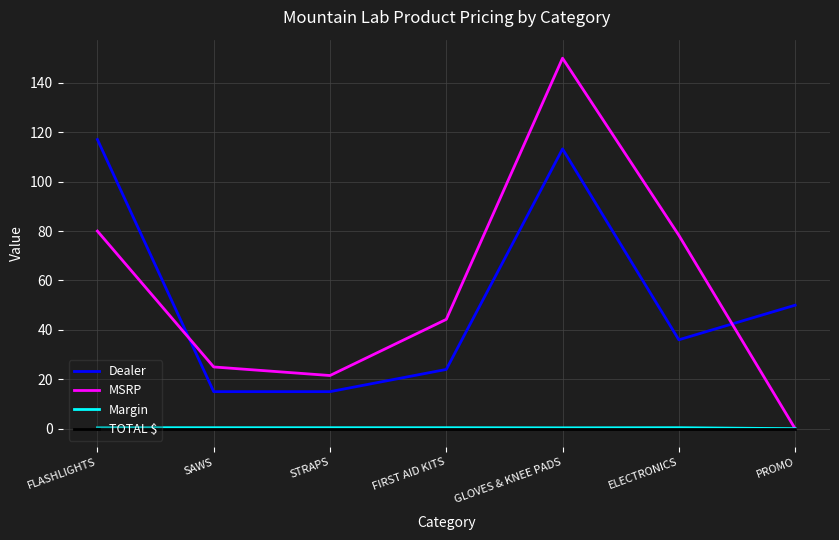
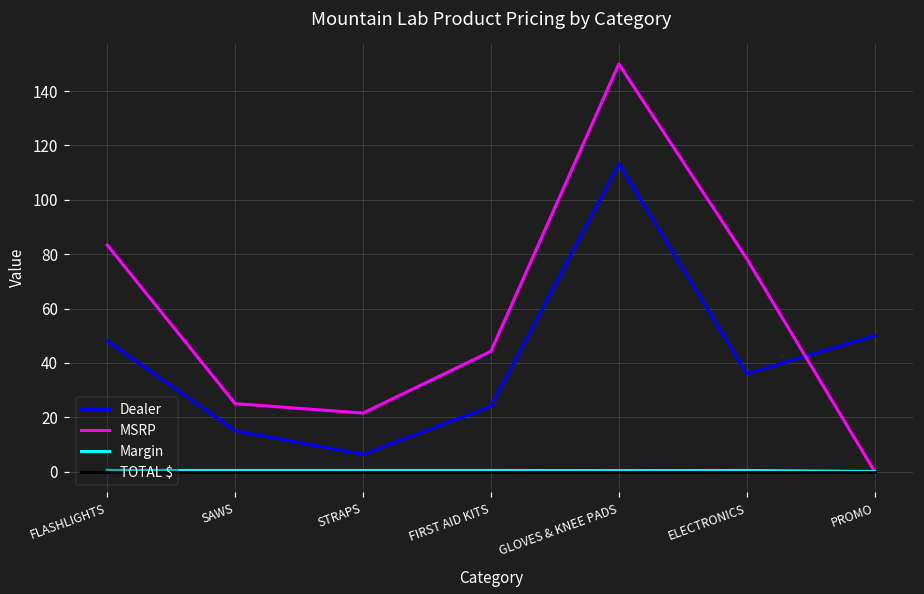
Dealer, FLASHLIGHTS: 117 -> 48
MSRP, FLASHLIGHTS: 80 -> 83
Dealer, STRAPS: 15 -> 6
